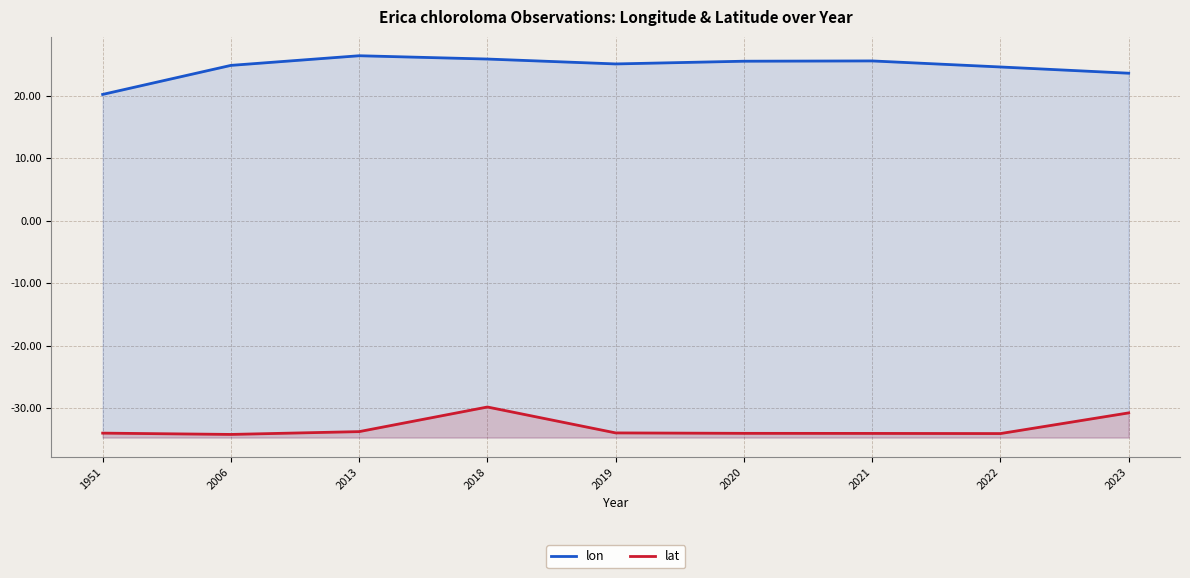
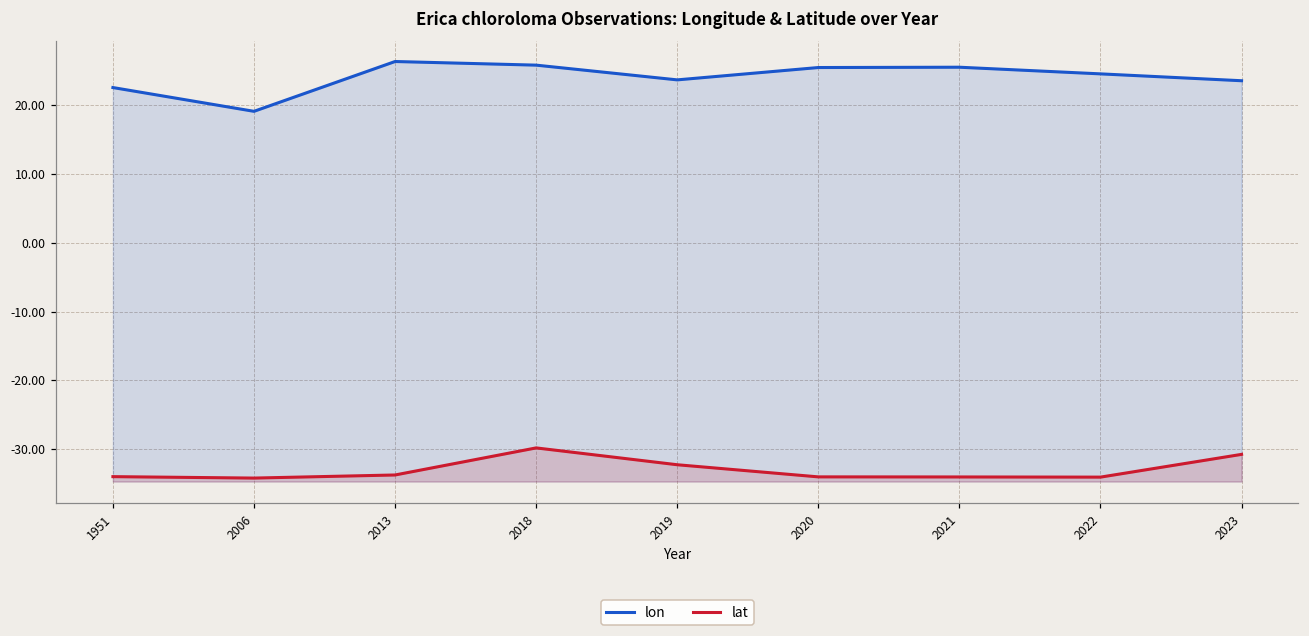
lon, 1951: 20 -> 23
lon, 2006: 25 -> 19
lon, 2019: 25 -> 24
lat, 2019: -34 -> -32
